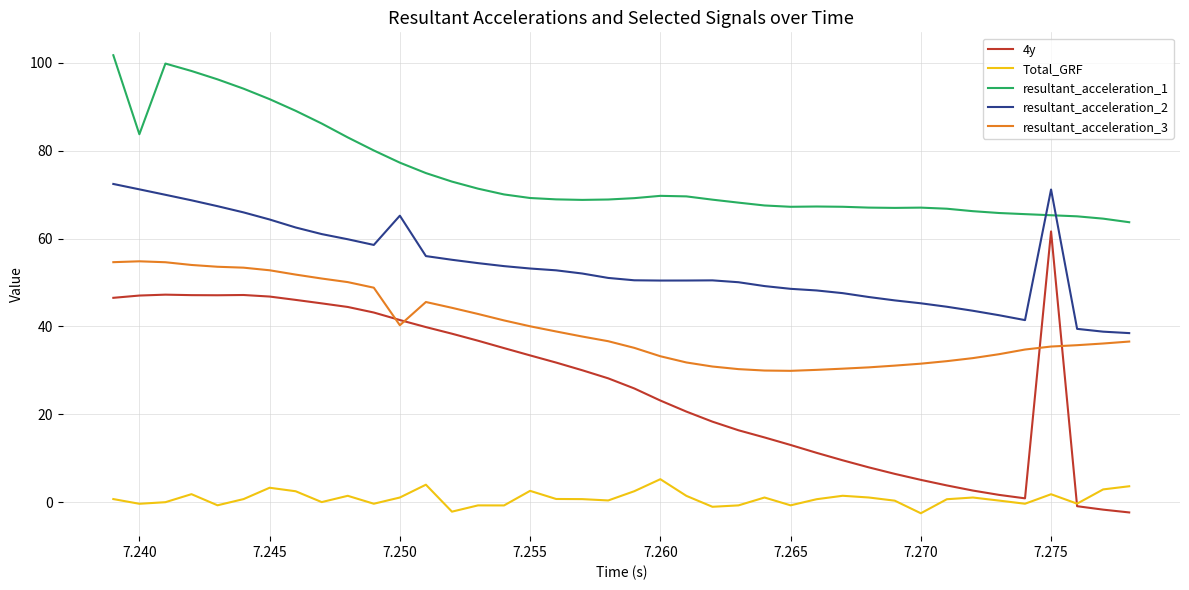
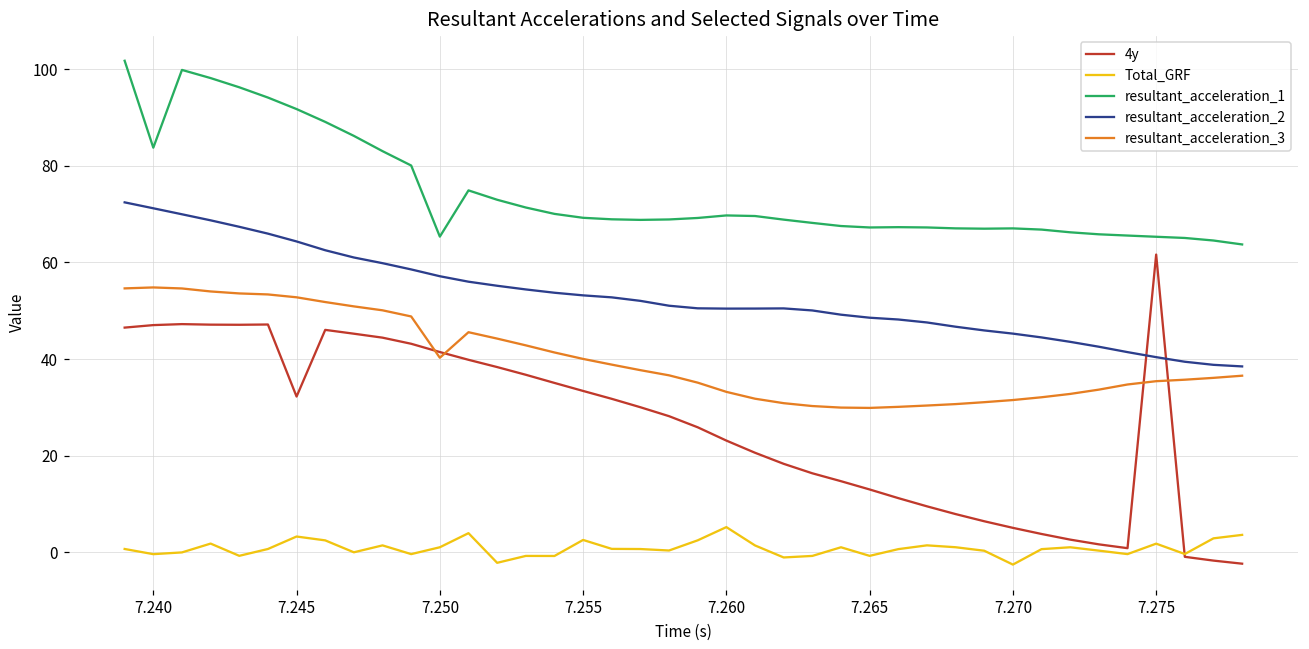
4y, 7.245: 47 -> 32
resultant_acceleration_1, 7.250: 77 -> 65
resultant_acceleration_2, 7.250: 65 -> 57
resultant_acceleration_2, 7.275: 71 -> 40
